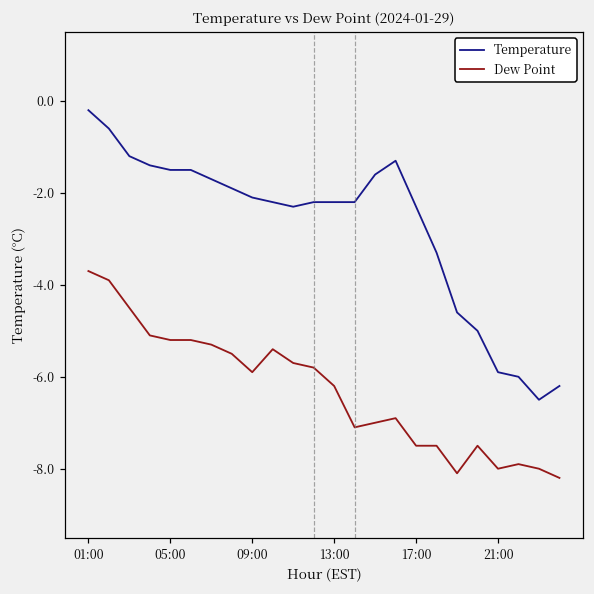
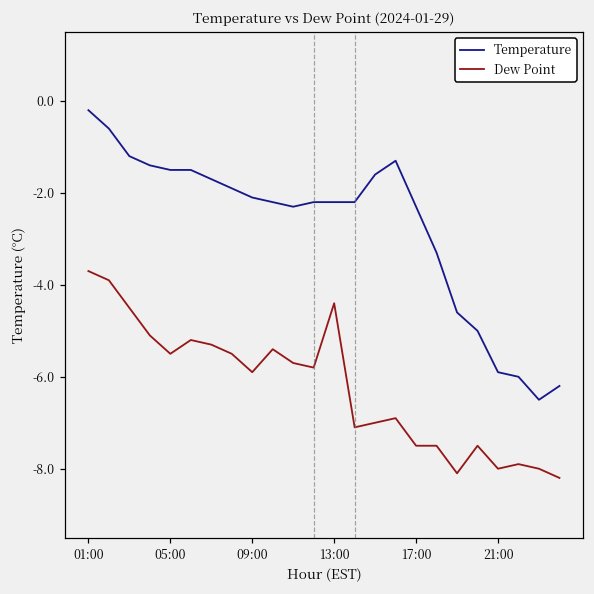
Dew Point, 05:00: -5.2 -> -5.5
Dew Point, 13:00: -6.2 -> -4.4
